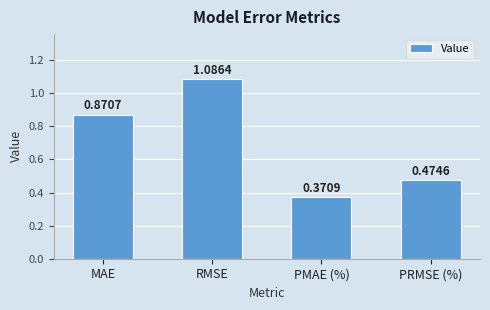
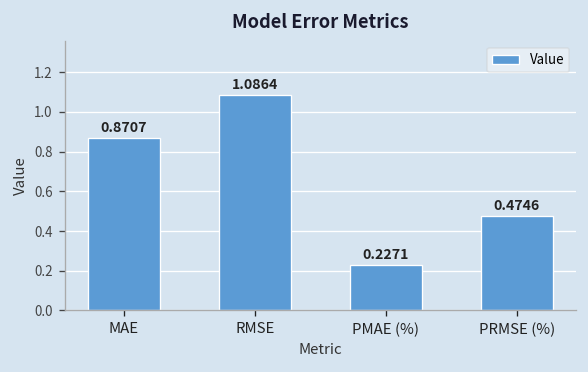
PMAE (%): 0.3709 -> 0.2271
